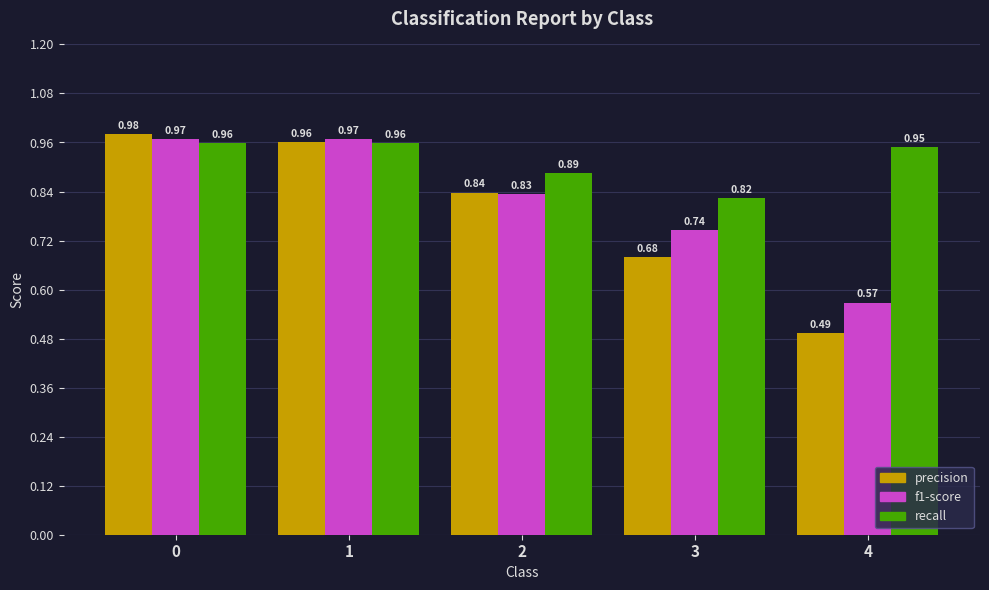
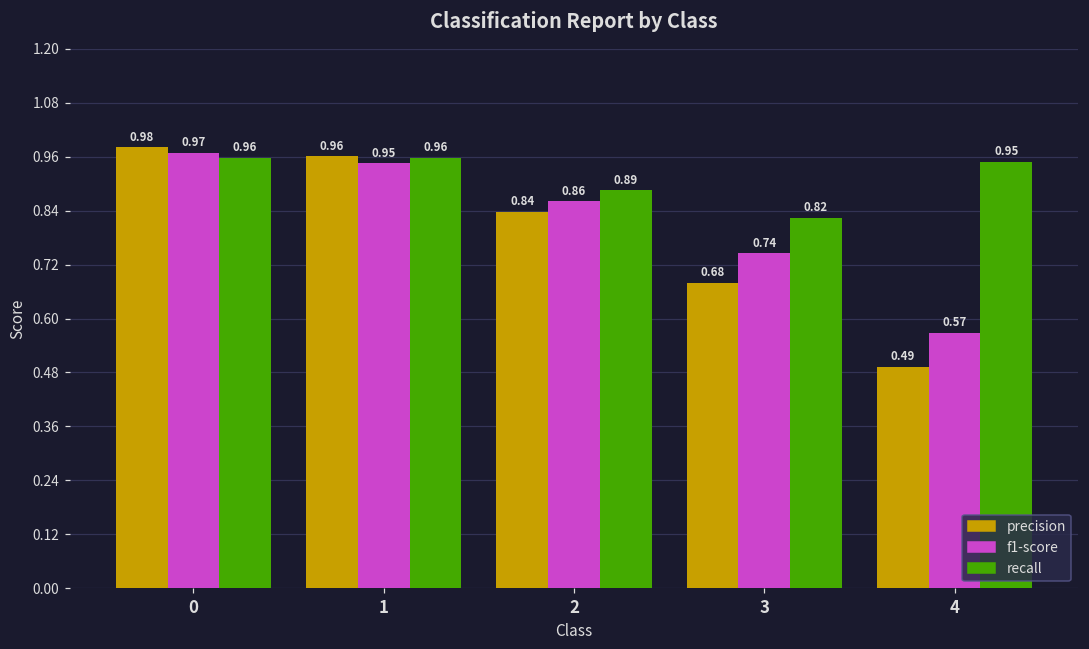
f1-score, 1: 0.97 -> 0.95
f1-score, 2: 0.83 -> 0.86
